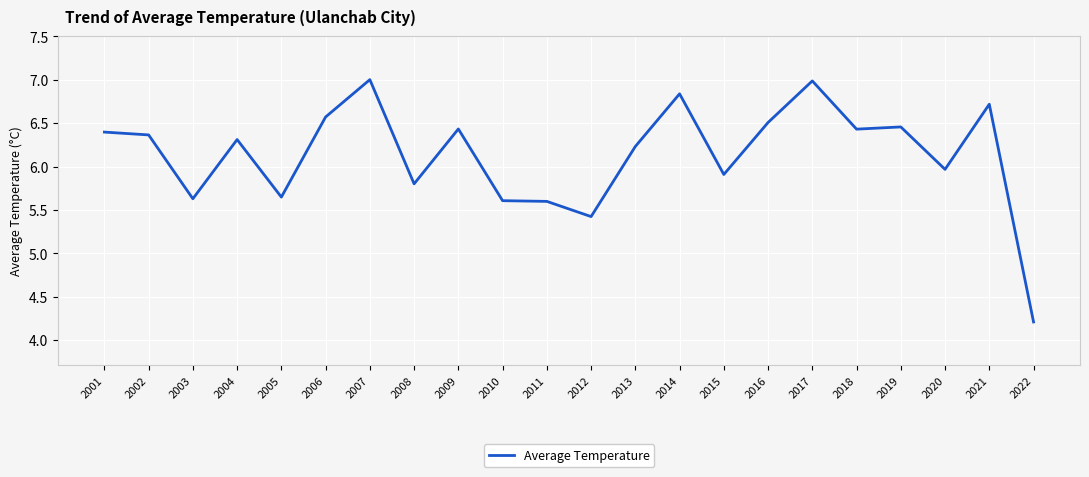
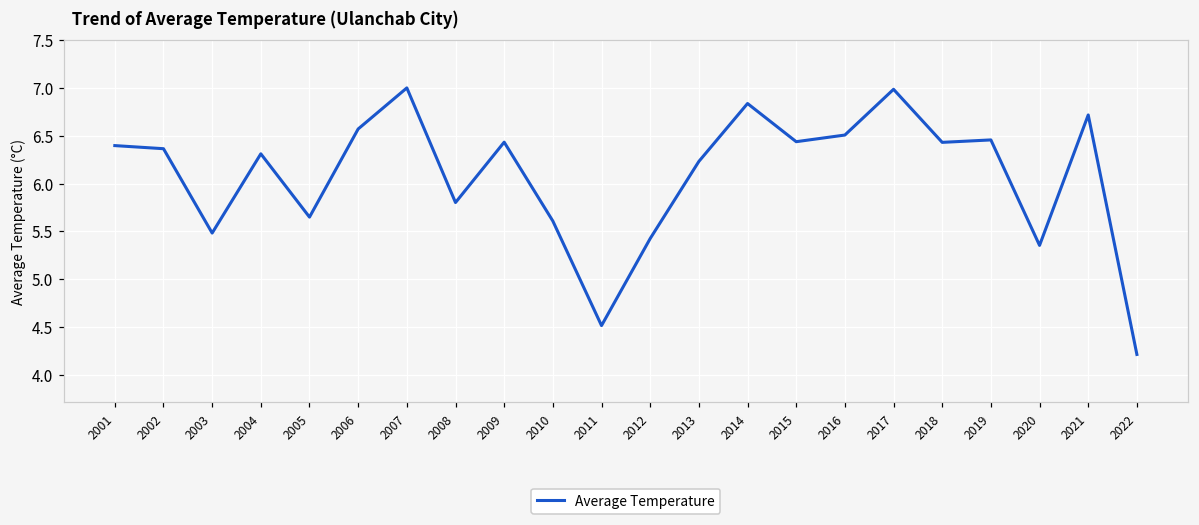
2003: 5.6 -> 5.5
2011: 5.6 -> 4.5
2015: 5.9 -> 6.4
2020: 6.0 -> 5.4
